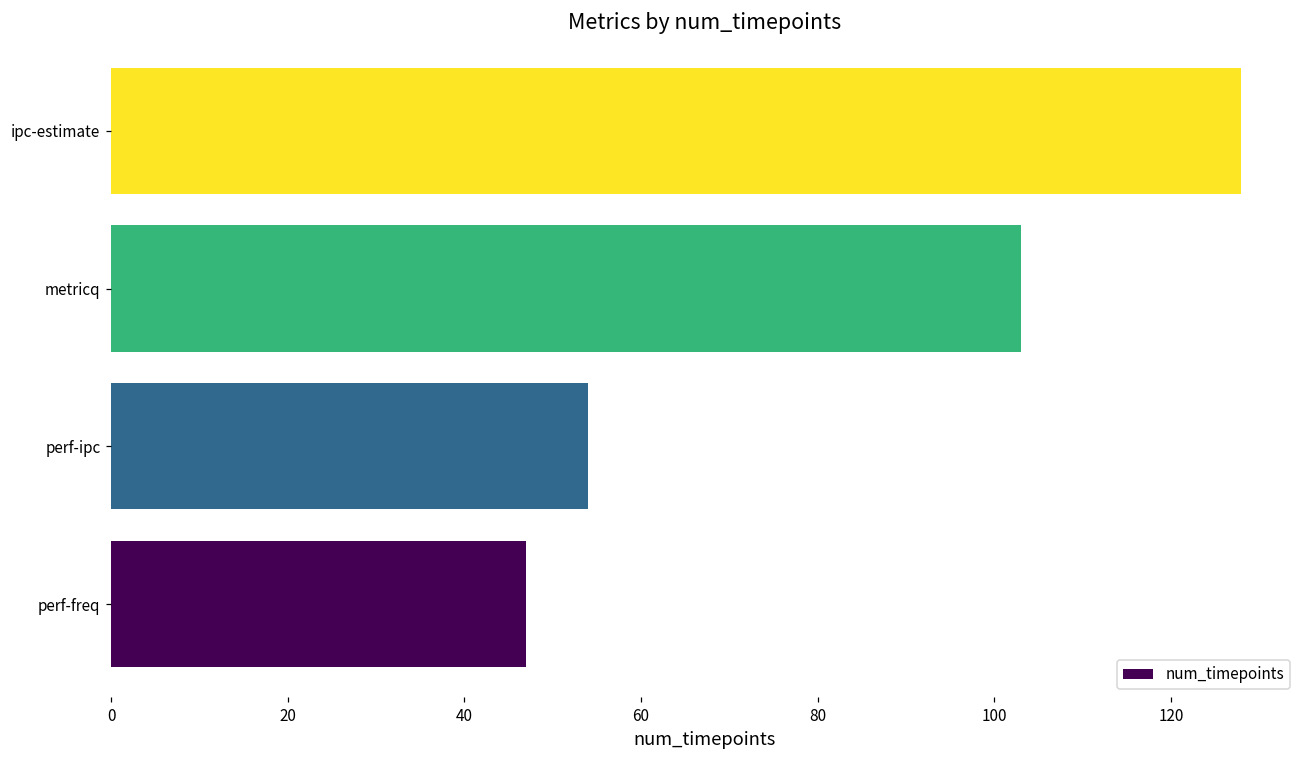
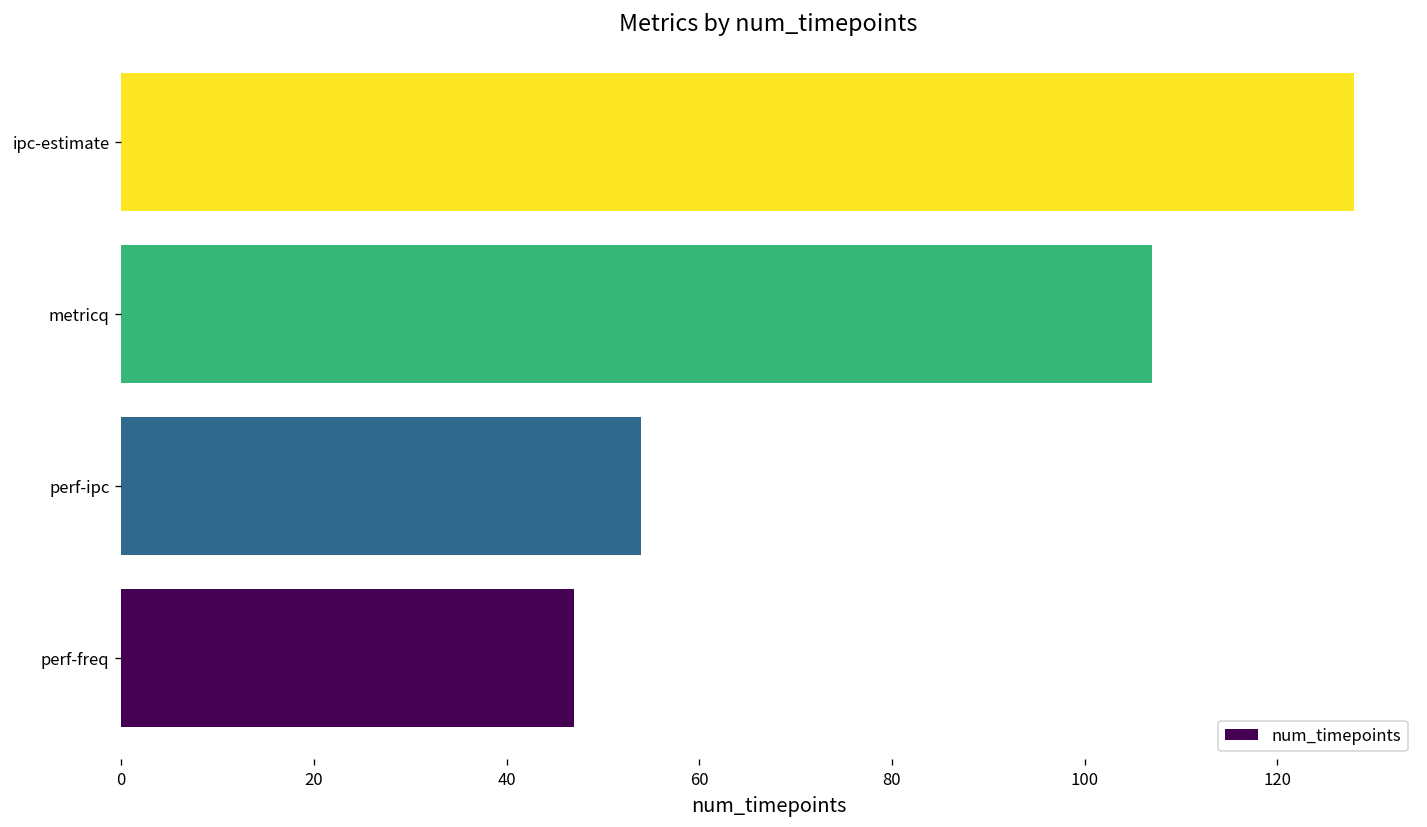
metricq: 103 -> 107
